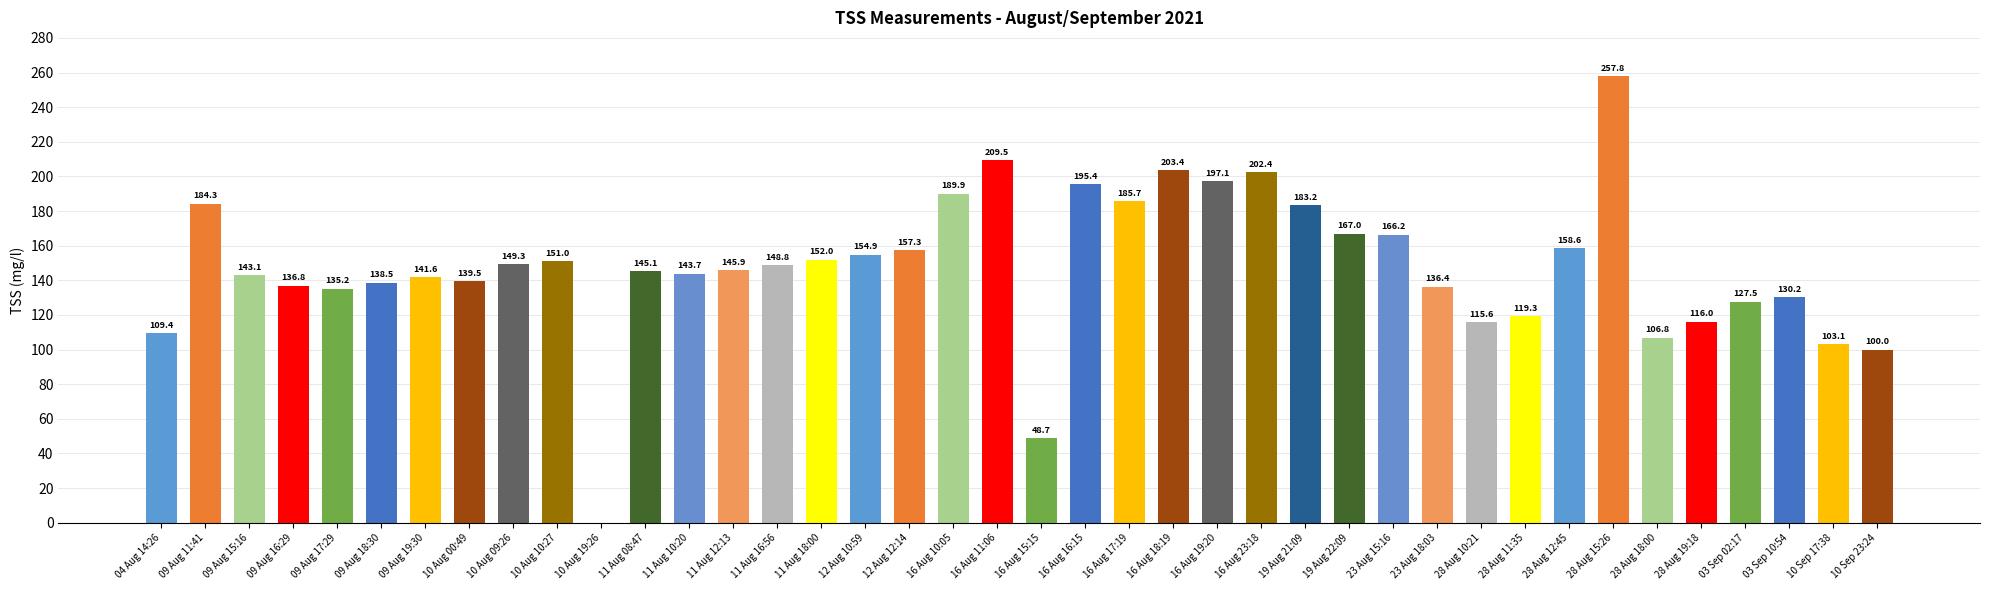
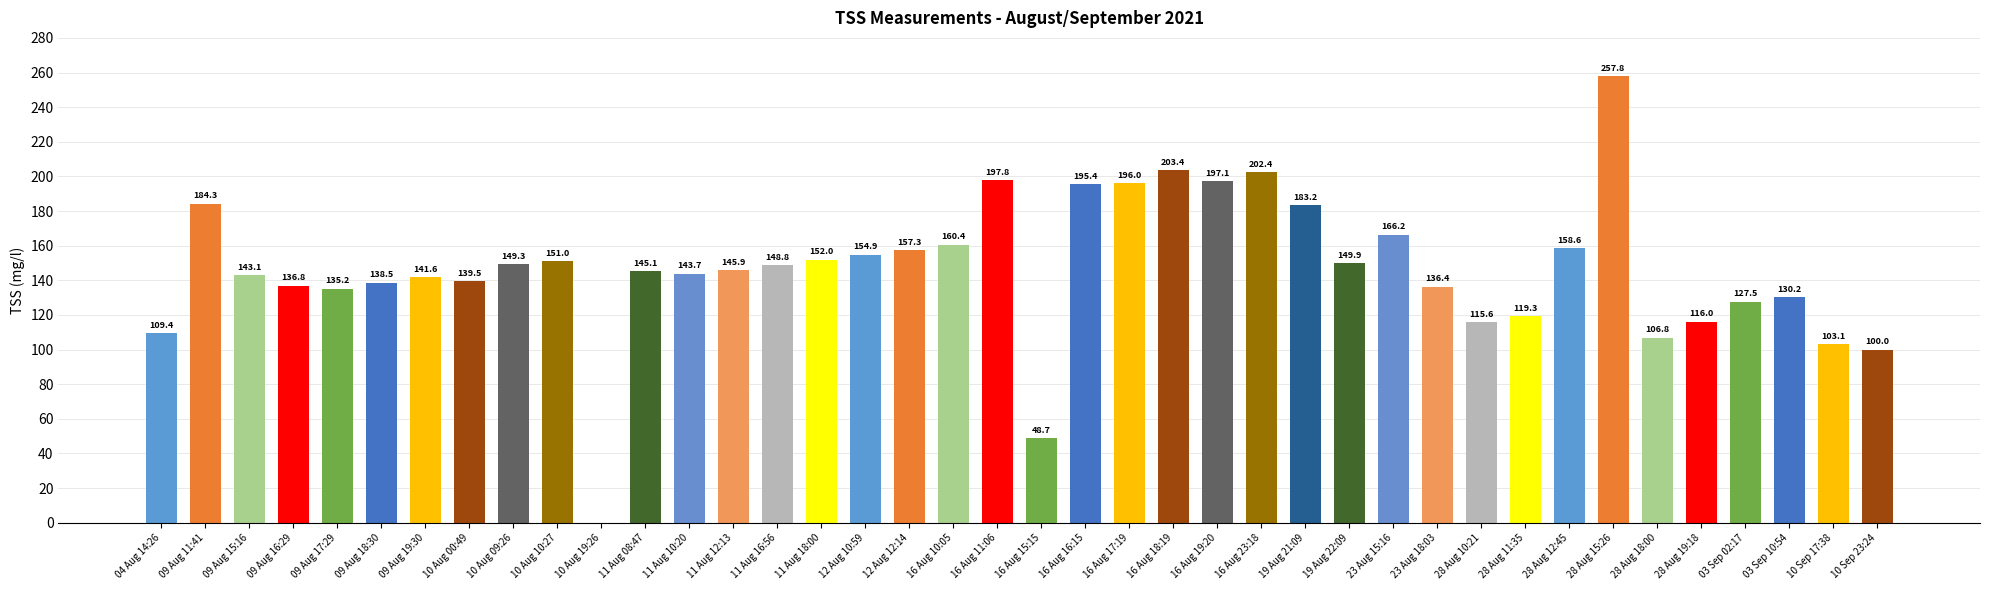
16 Aug 10:05: 189.9 -> 160.4
16 Aug 11:06: 209.5 -> 197.8
16 Aug 17:19: 185.7 -> 196.0
19 Aug 22:09: 167.0 -> 149.9
